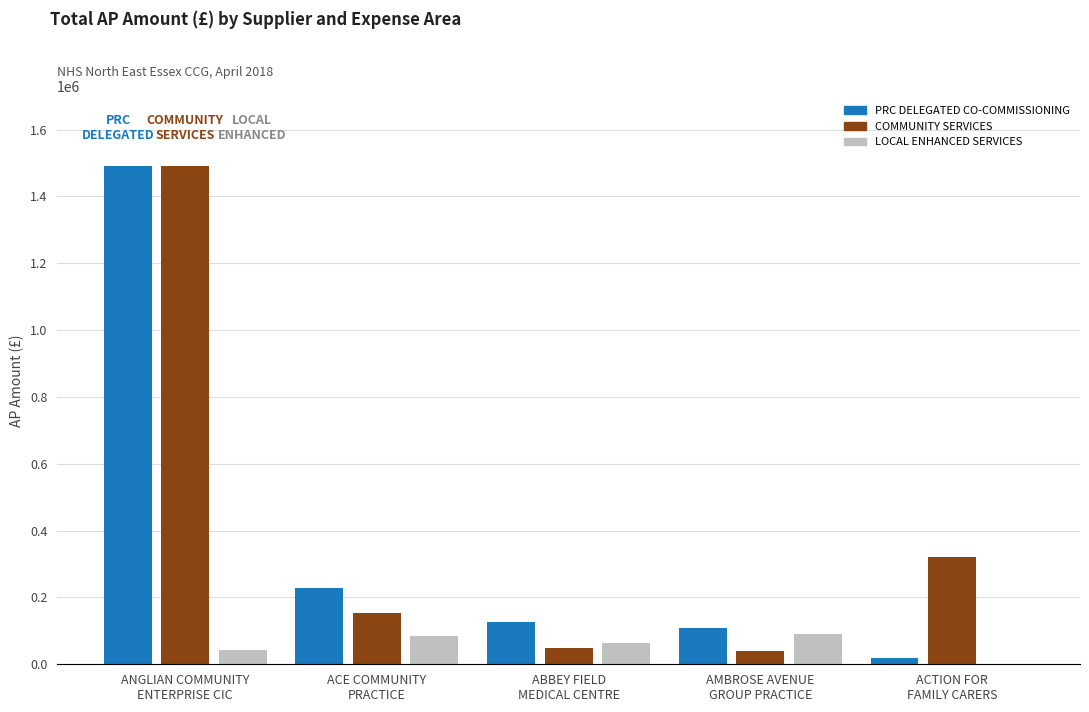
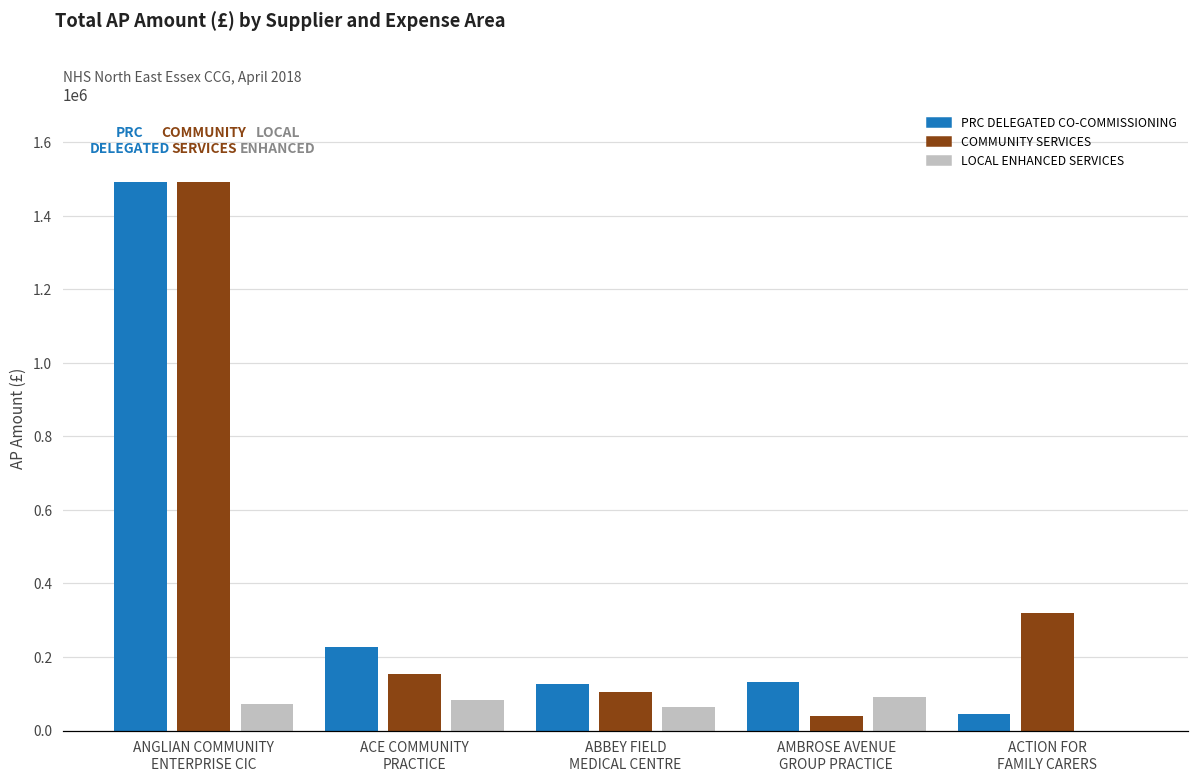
LOCAL ENHANCED SERVICES, ANGLIAN COMMUNITY ENTERPRISE CIC: 40000 -> 70000
COMMUNITY SERVICES, ABBEY FIELD MEDICAL CENTRE: 50000 -> 110000
PRC DELEGATED CO-COMMISSIONING, AMBROSE AVENUE GROUP PRACTICE: 110000 -> 130000
PRC DELEGATED CO-COMMISSIONING, ACTION FOR FAMILY CARERS: 20000 -> 50000
